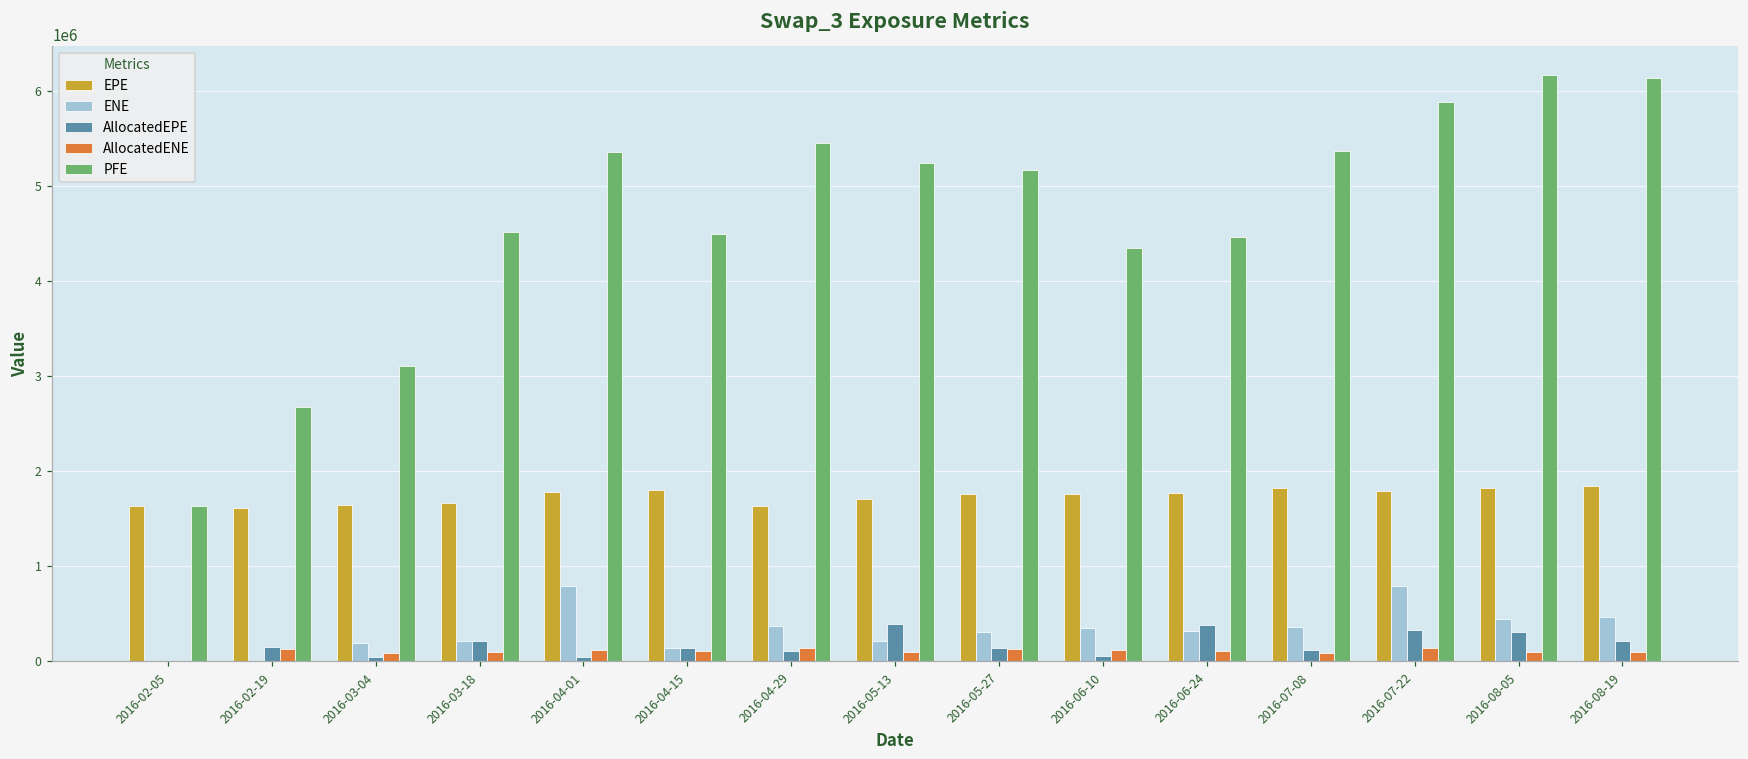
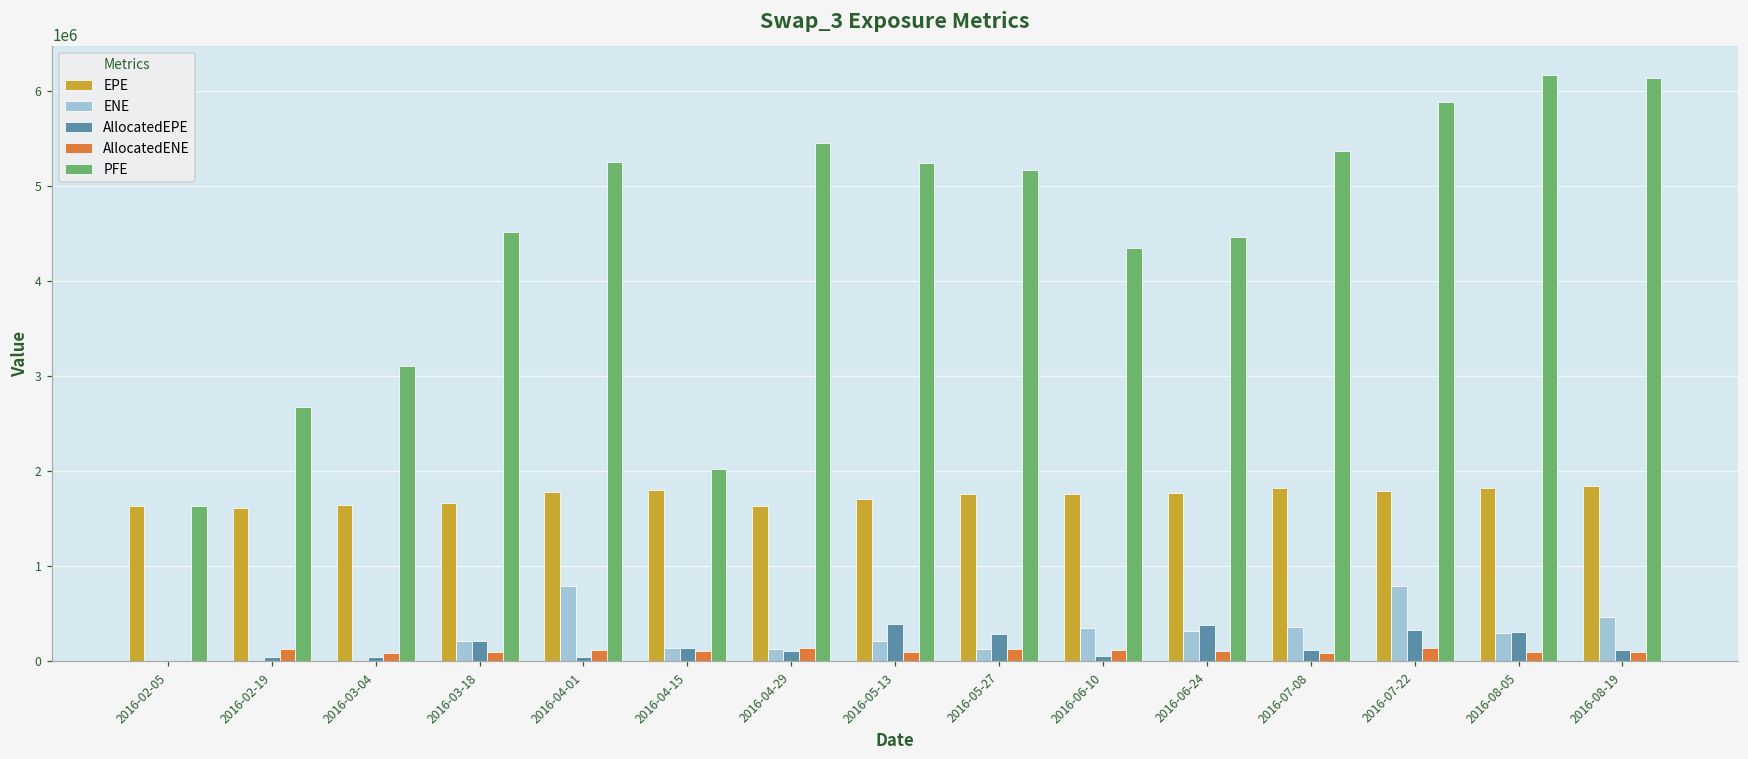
AllocatedEPE, 2016-02-19: 100000 -> 0
ENE, 2016-03-04: 200000 -> 0
PFE, 2016-04-01: 5400000 -> 5300000
PFE, 2016-04-15: 4500000 -> 2000000
ENE, 2016-04-29: 400000 -> 100000
ENE, 2016-05-27: 300000 -> 100000
AllocatedEPE, 2016-05-27: 100000 -> 300000
ENE, 2016-08-05: 400000 -> 300000
AllocatedEPE, 2016-08-19: 200000 -> 100000
